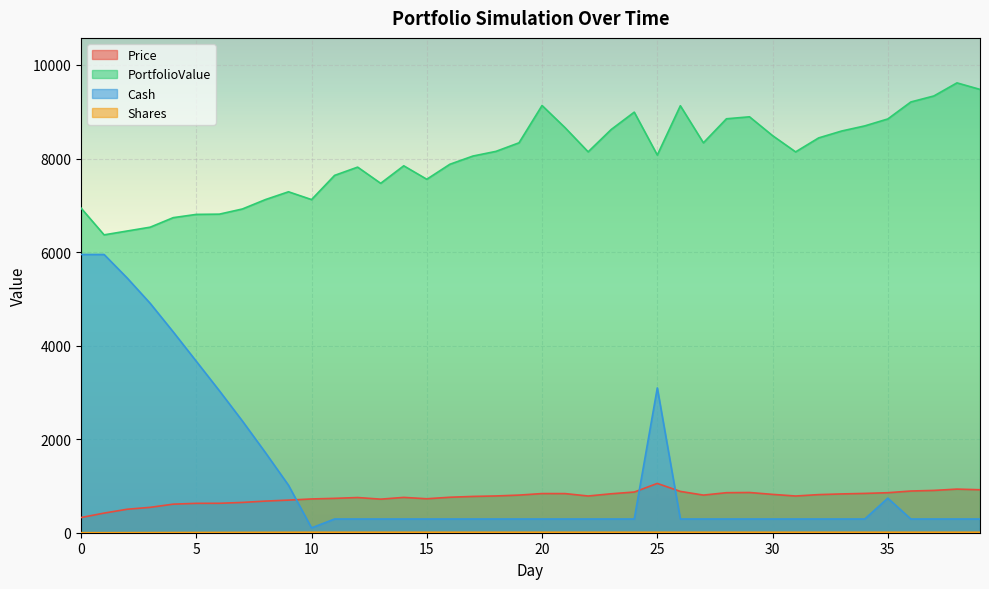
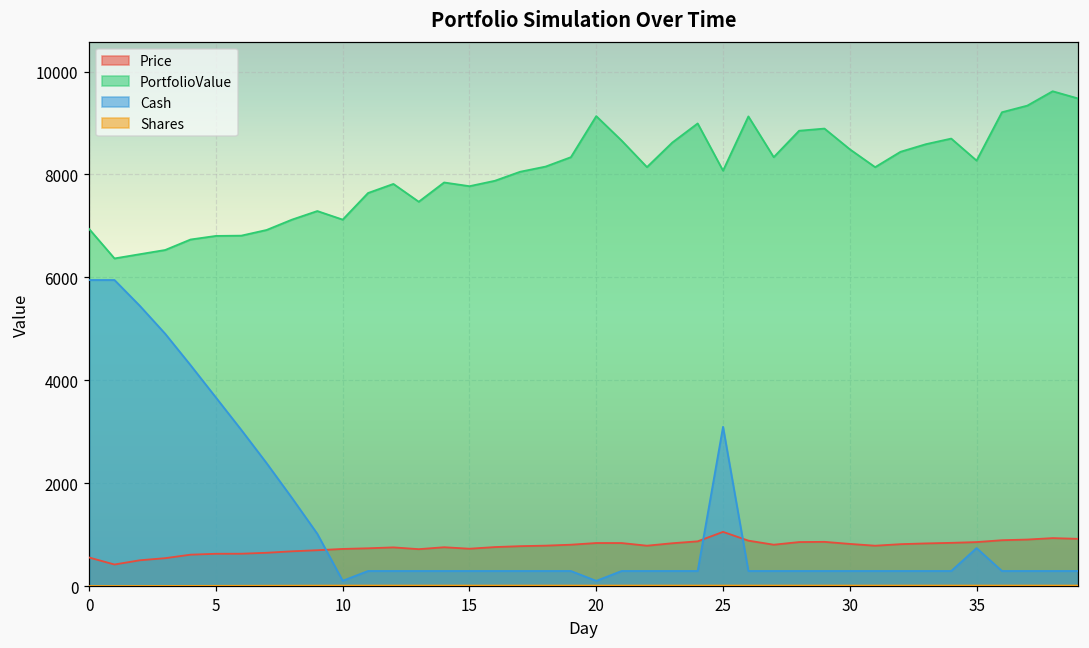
Price, 0: 300 -> 600
PortfolioValue, 15: 7600 -> 7800
Cash, 20: 300 -> 100
PortfolioValue, 35: 8800 -> 8300
